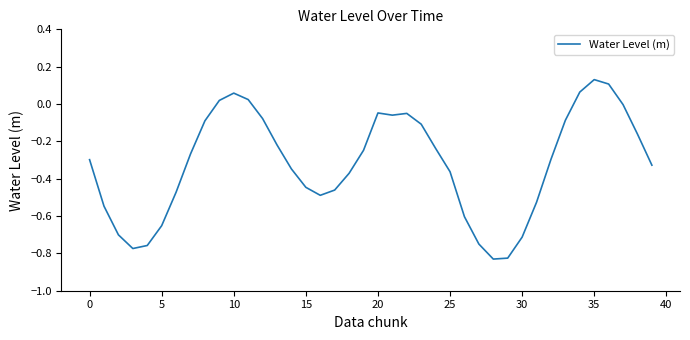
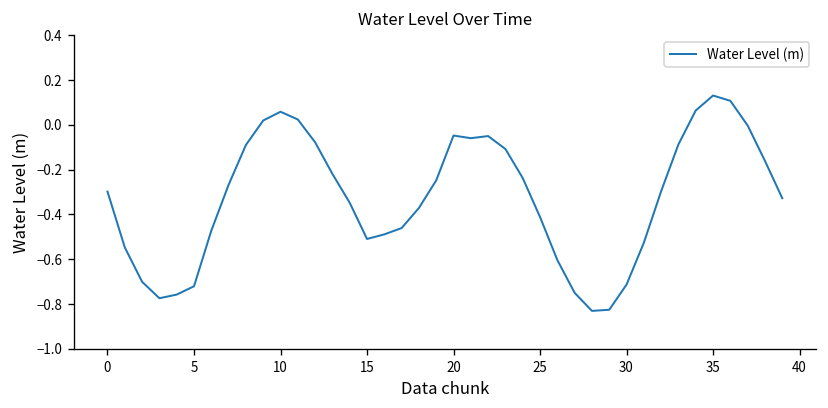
5: -0.65 -> -0.72
15: -0.45 -> -0.51
25: -0.36 -> -0.41
